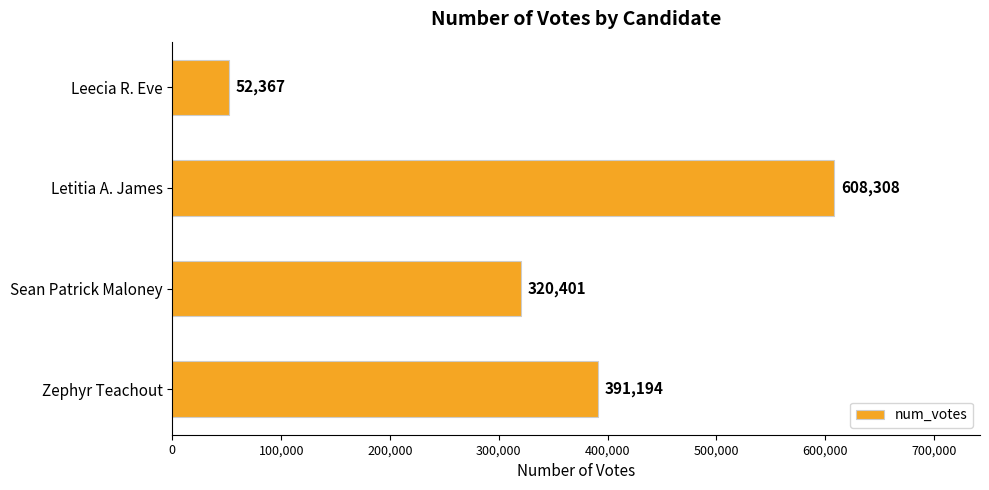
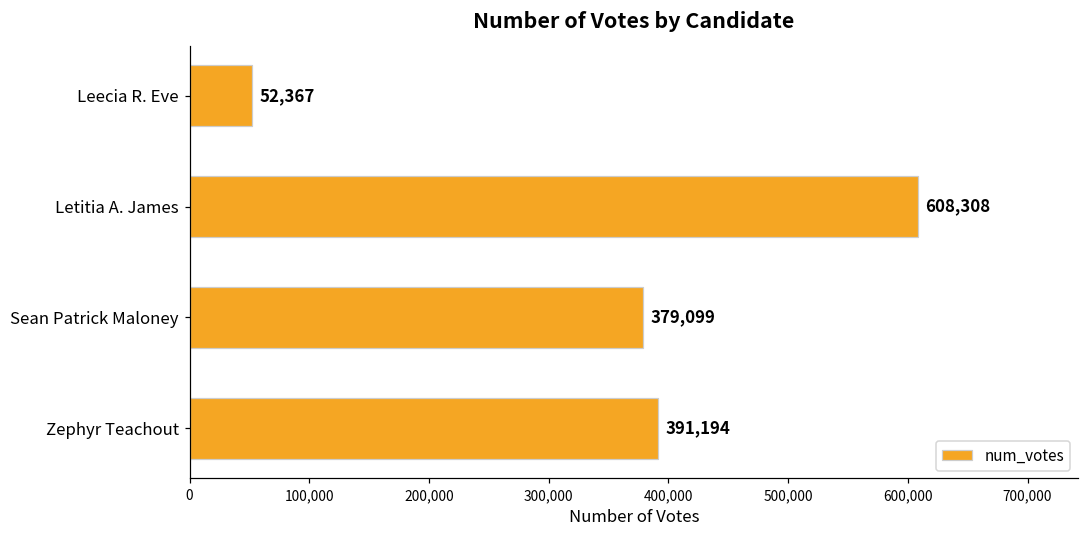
Sean Patrick Maloney: 320,401 -> 379,099
